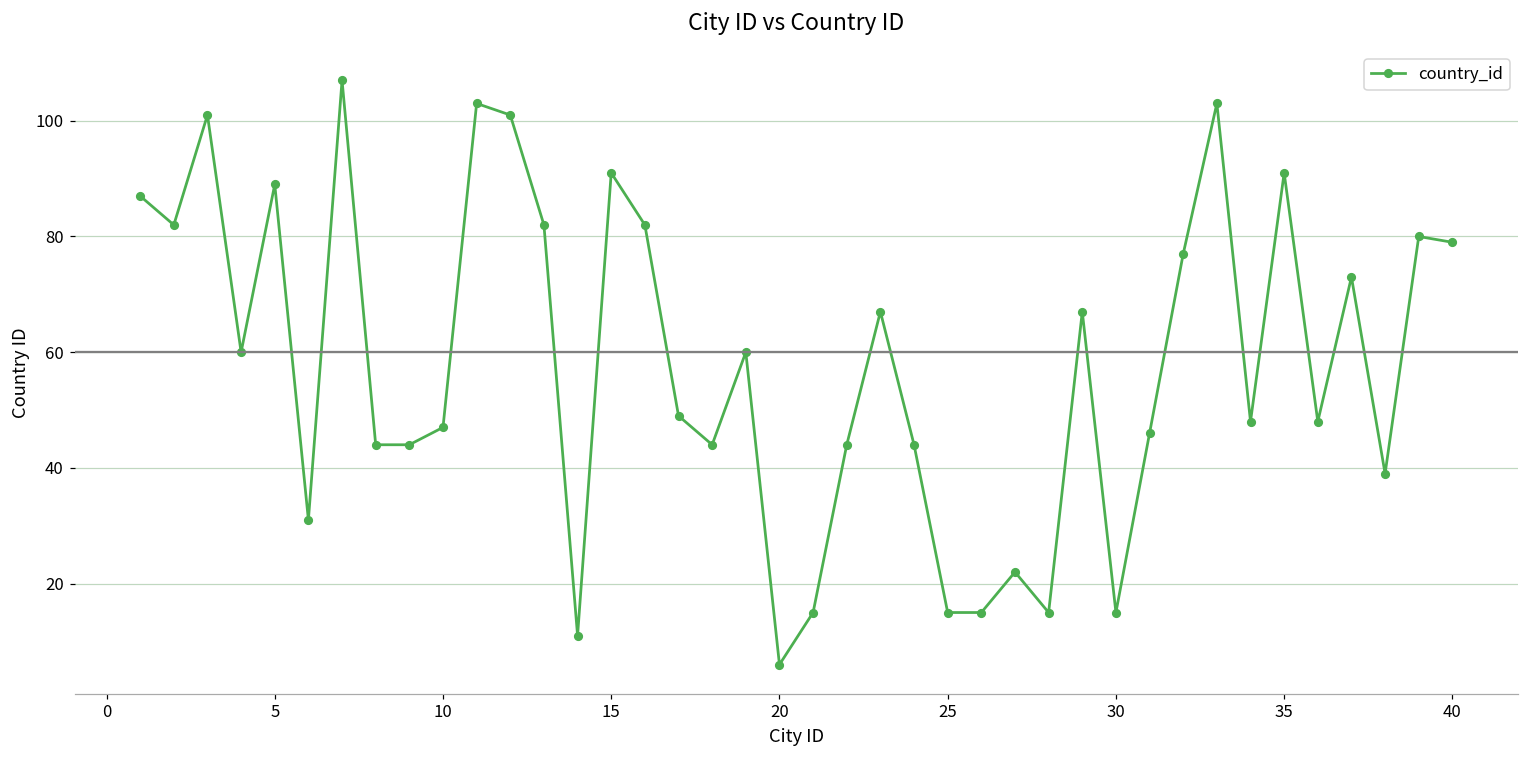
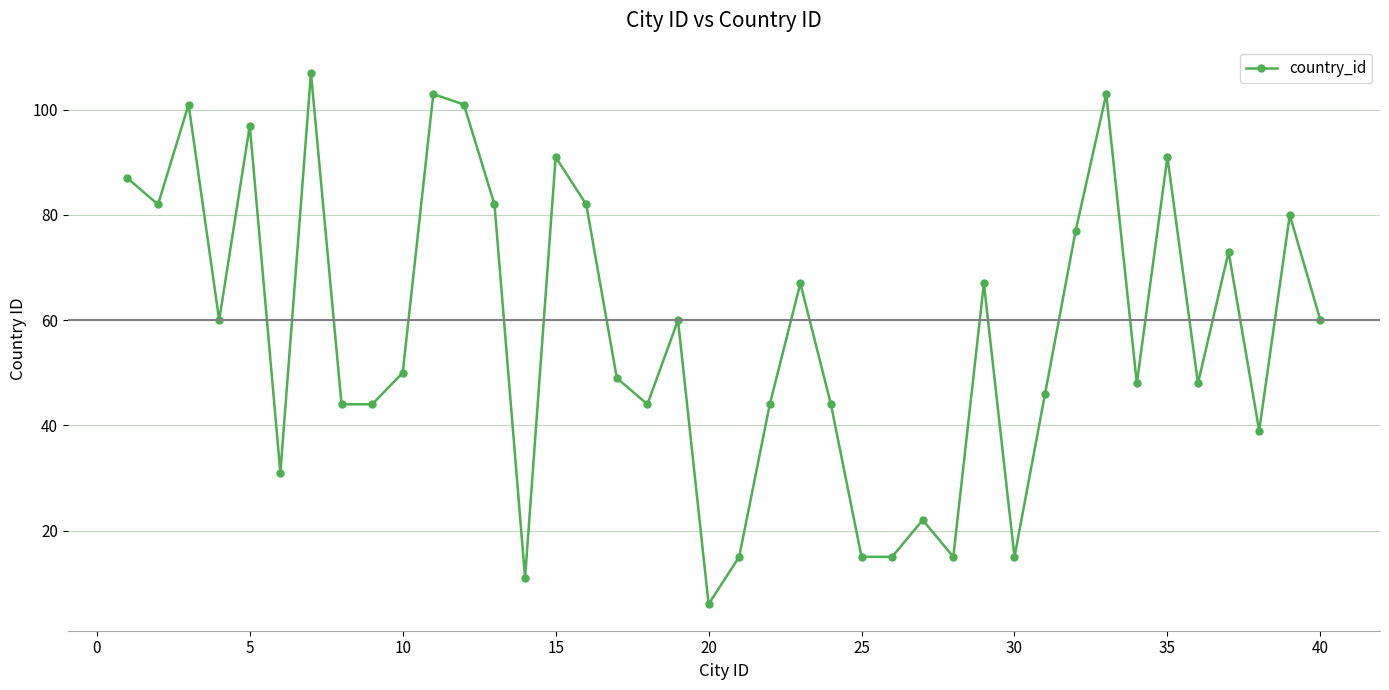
5: 89 -> 97
10: 47 -> 50
40: 79 -> 60
